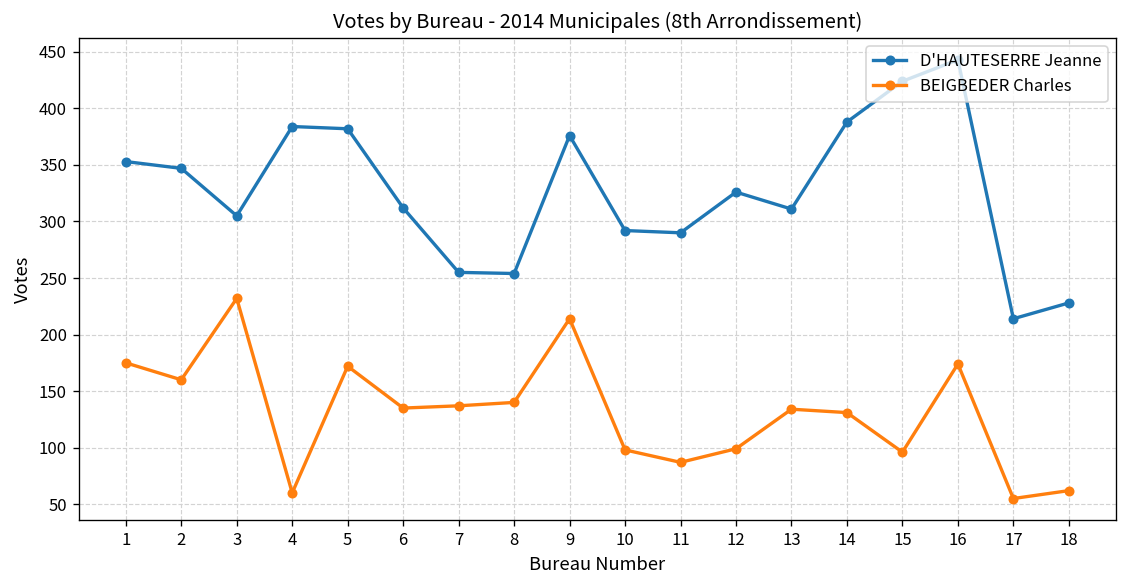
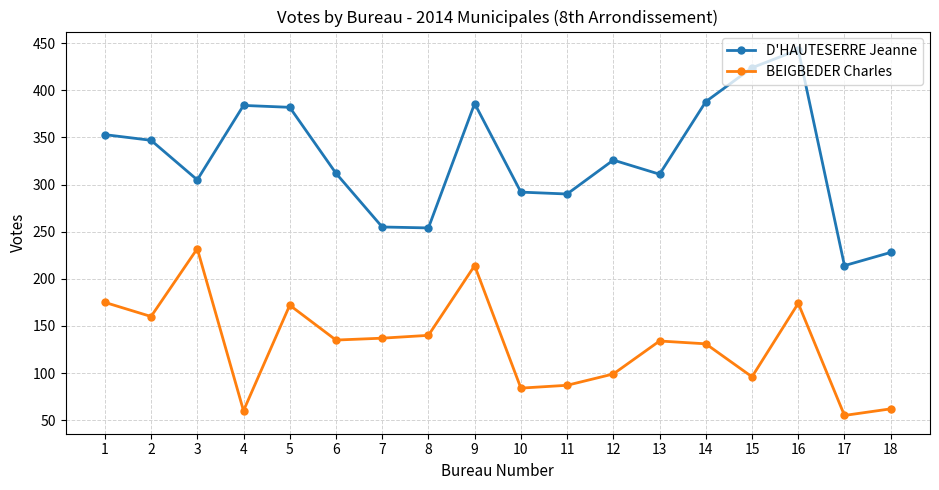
D'HAUTESERRE Jeanne, 9: 380 -> 390
BEIGBEDER Charles, 10: 100 -> 80
